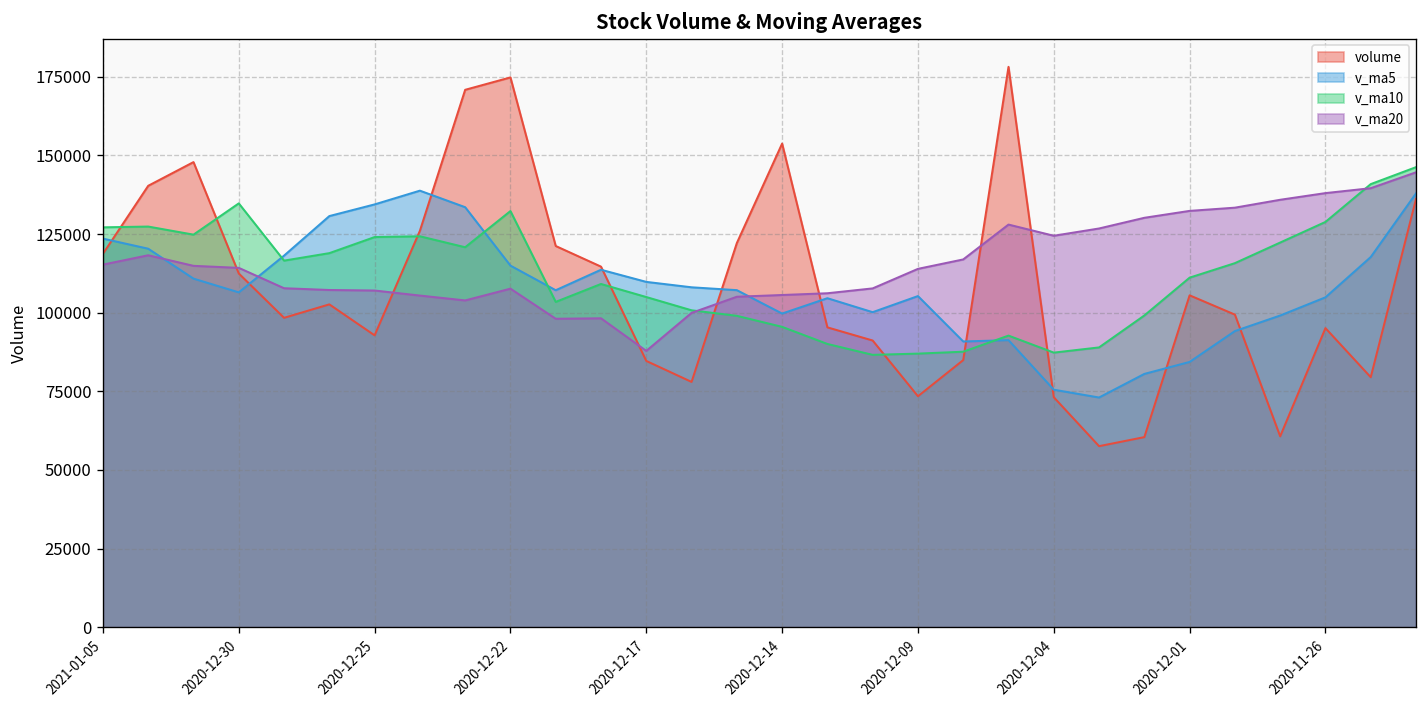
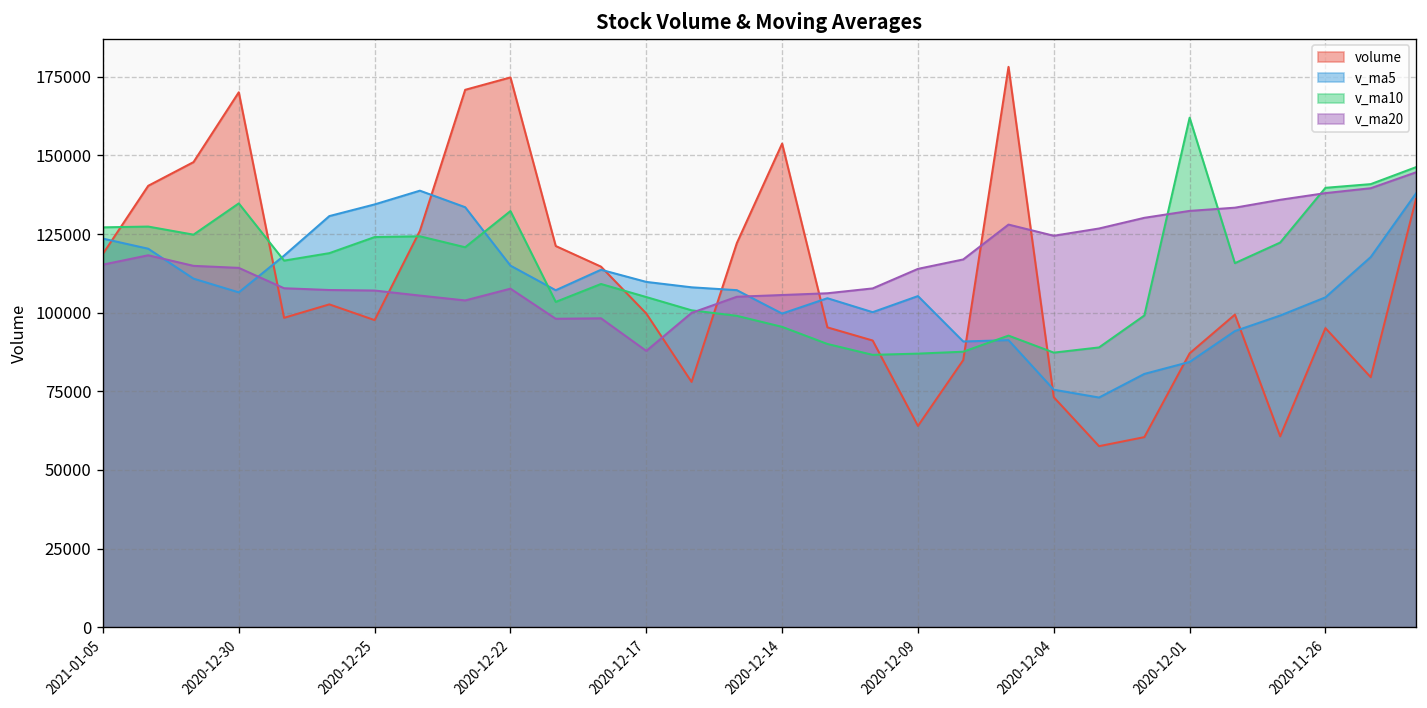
volume, 2020-12-30: 112000 -> 170000
volume, 2020-12-25: 93000 -> 98000
volume, 2020-12-17: 85000 -> 100000
volume, 2020-12-09: 73000 -> 64000
volume, 2020-12-01: 106000 -> 87000
v_ma10, 2020-12-01: 111000 -> 162000
v_ma10, 2020-11-26: 129000 -> 140000
